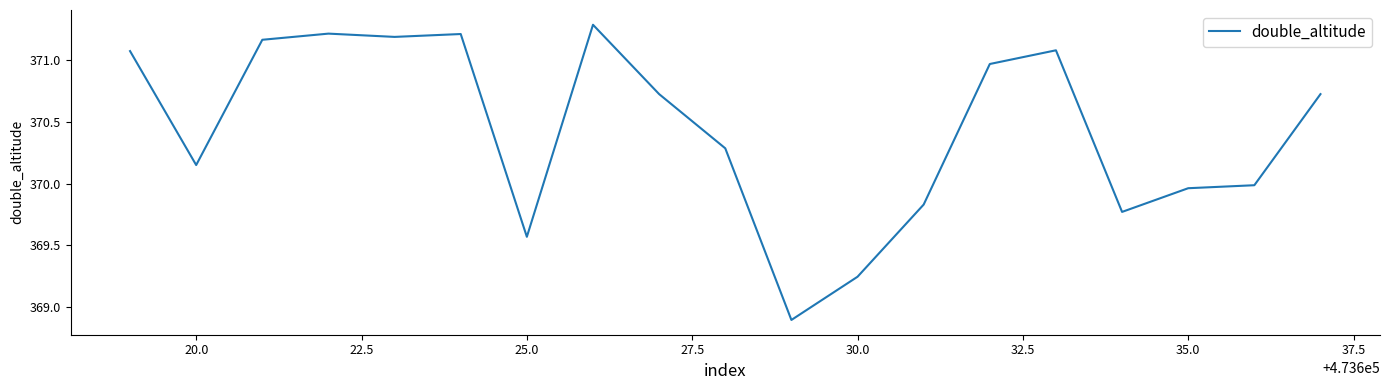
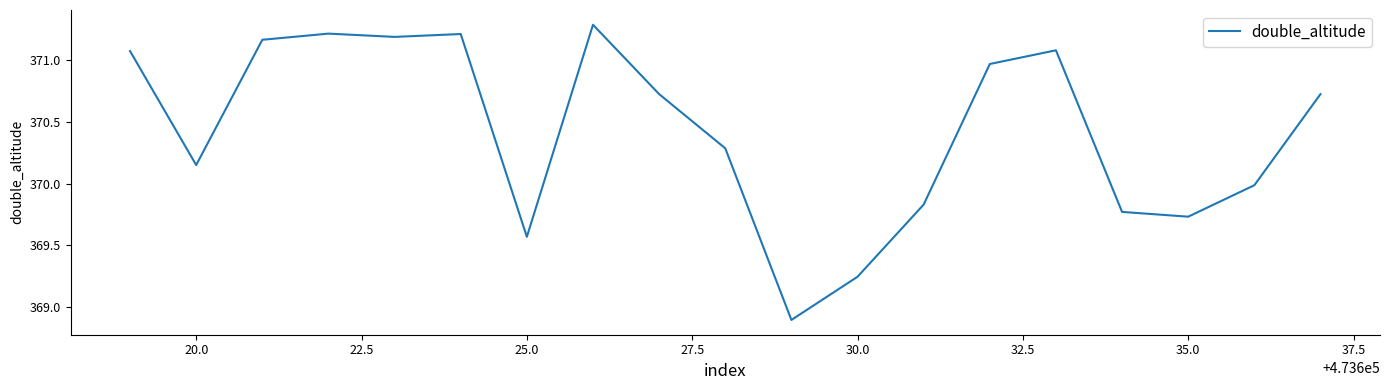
35.0: 369.96 -> 369.73
